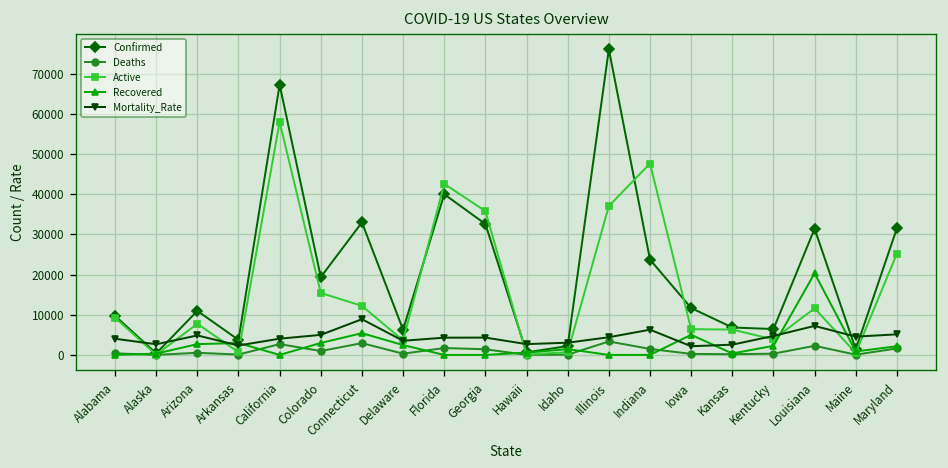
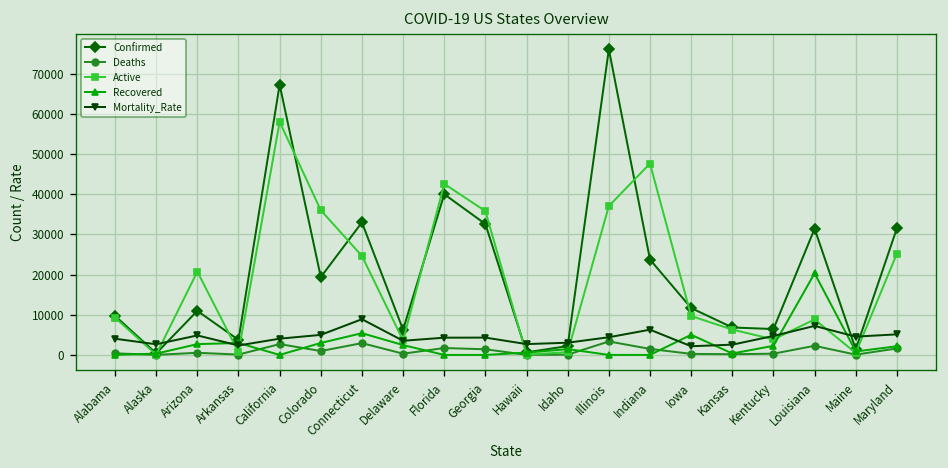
Active, Arizona: 8000 -> 21000
Active, Colorado: 15000 -> 36000
Active, Connecticut: 12000 -> 25000
Active, Iowa: 6000 -> 10000
Active, Louisiana: 12000 -> 9000
